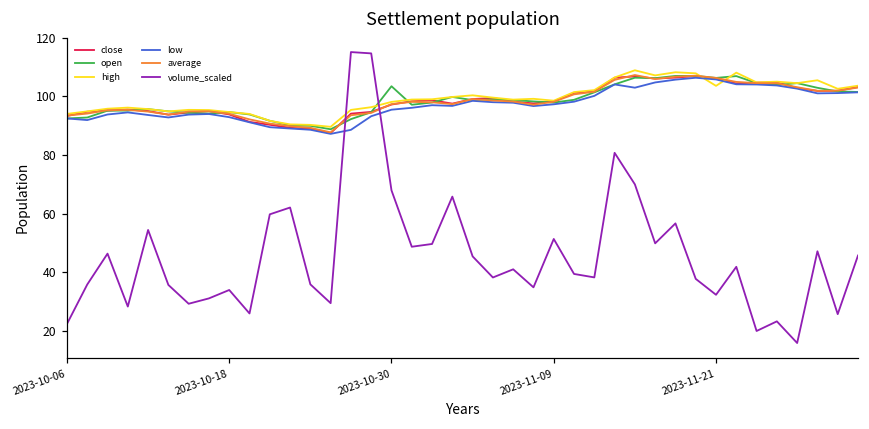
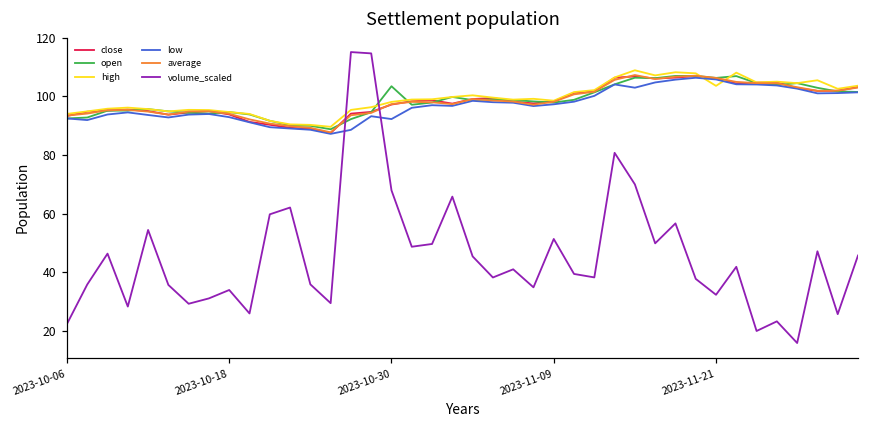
low, 2023-10-30: 95 -> 92
